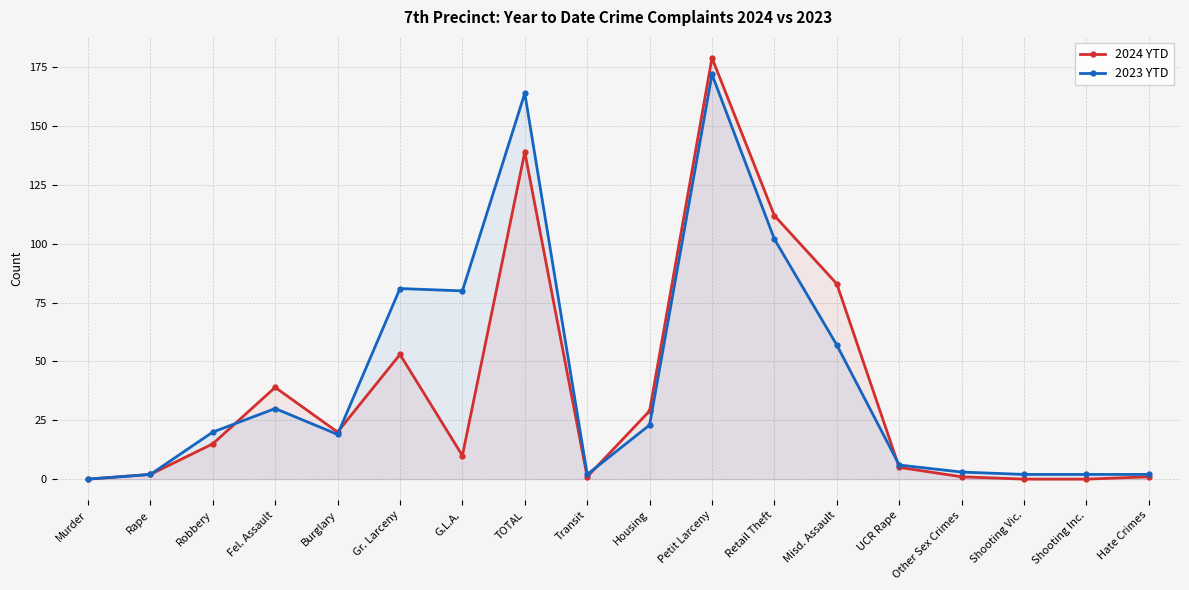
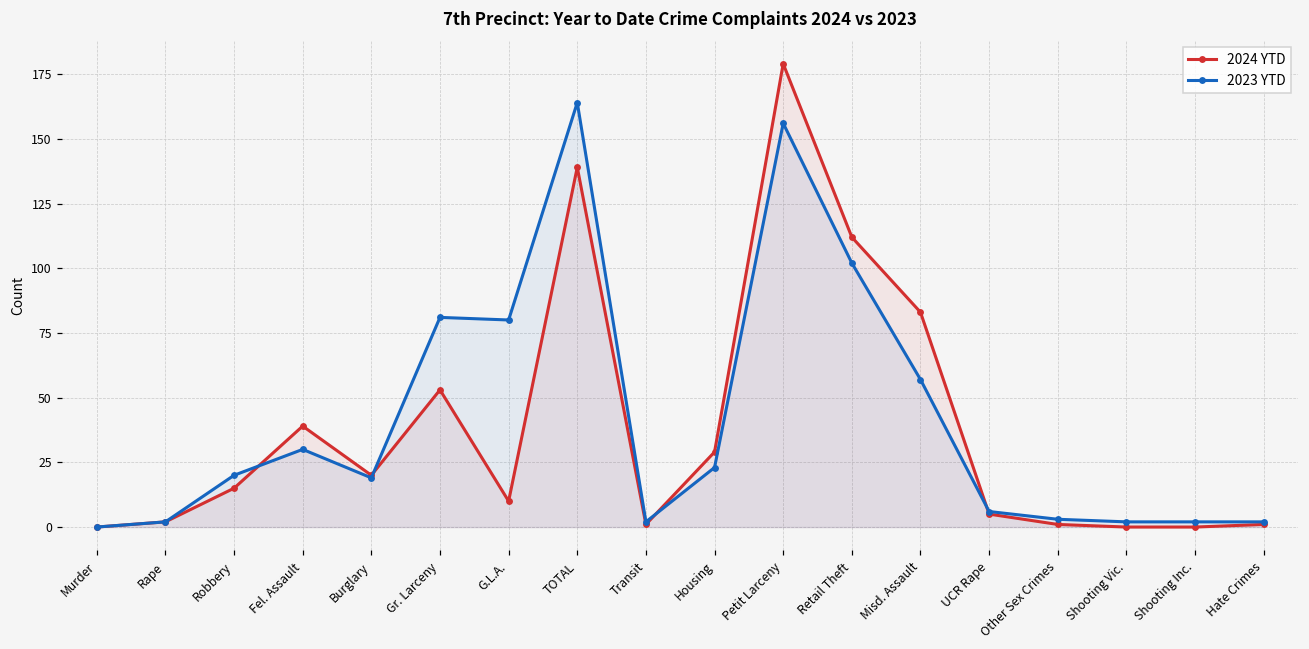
2023 YTD, Petit Larceny: 172 -> 156
